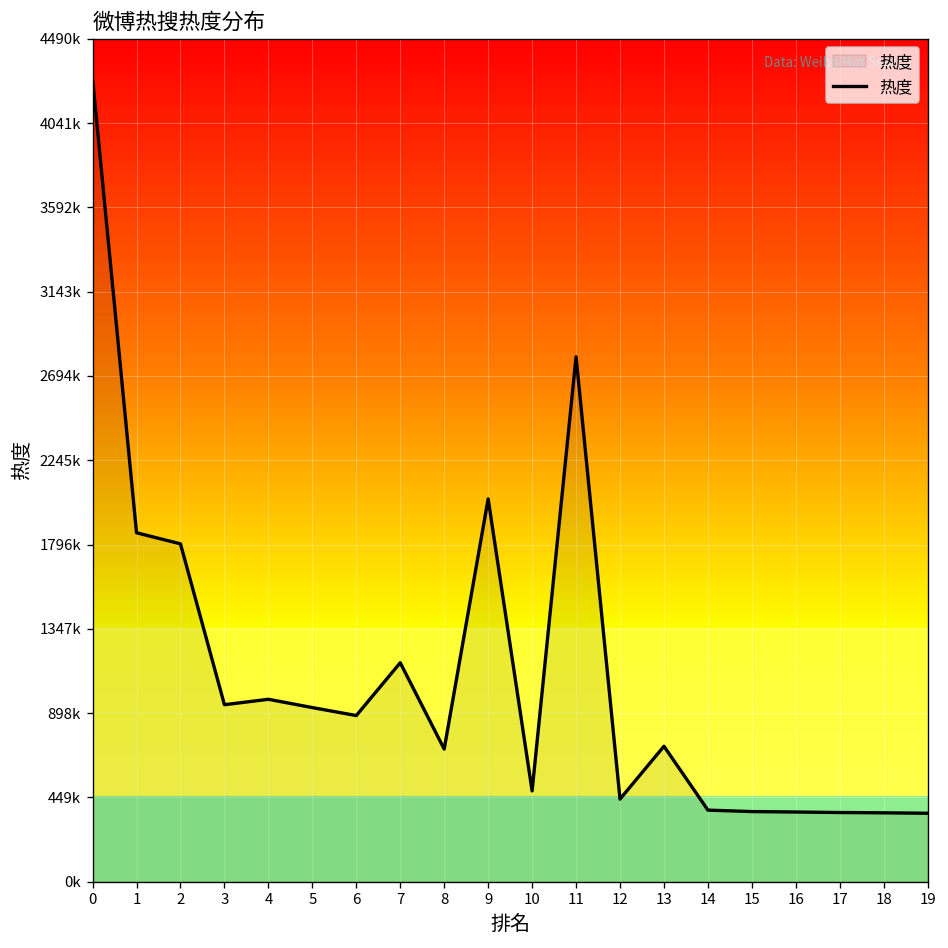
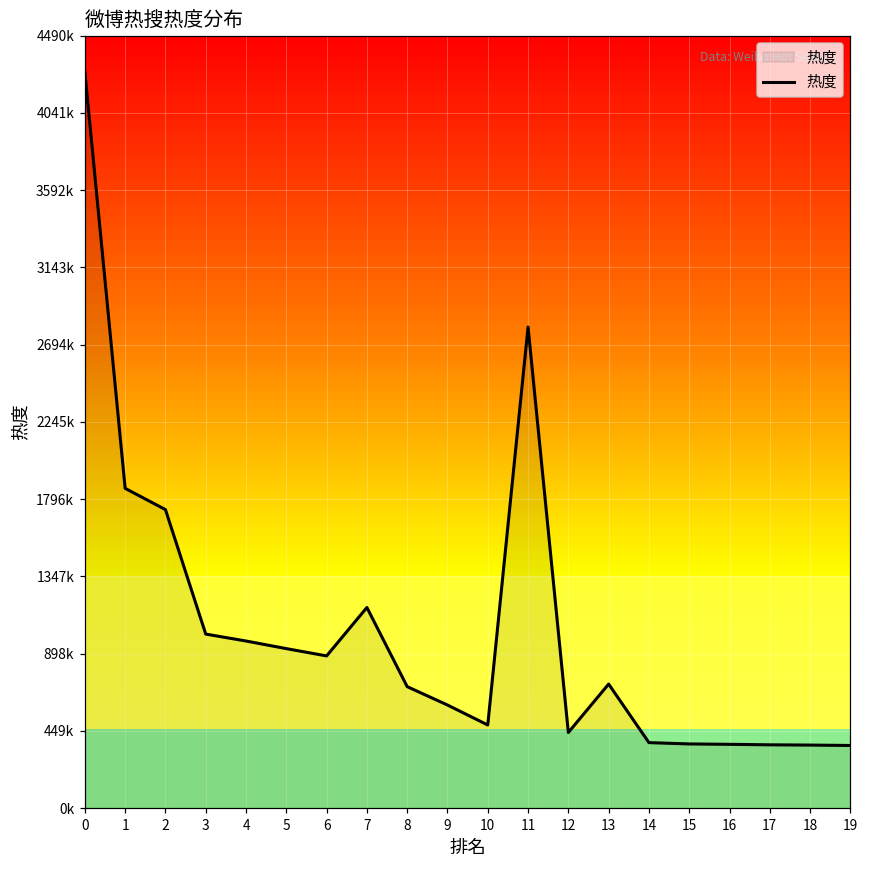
2: 1800000 -> 1740000
3: 940000 -> 1010000
9: 2040000 -> 600000
